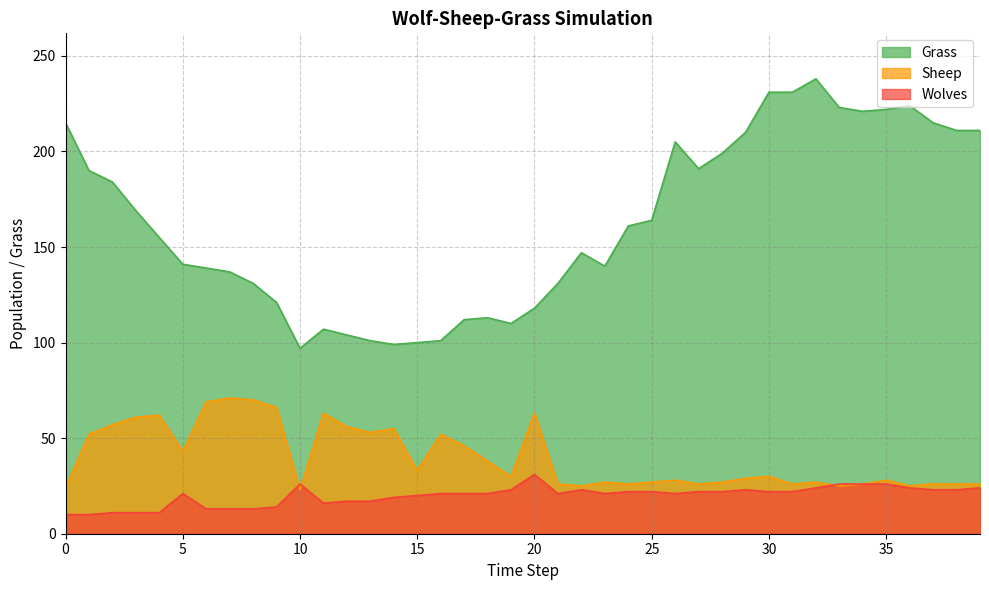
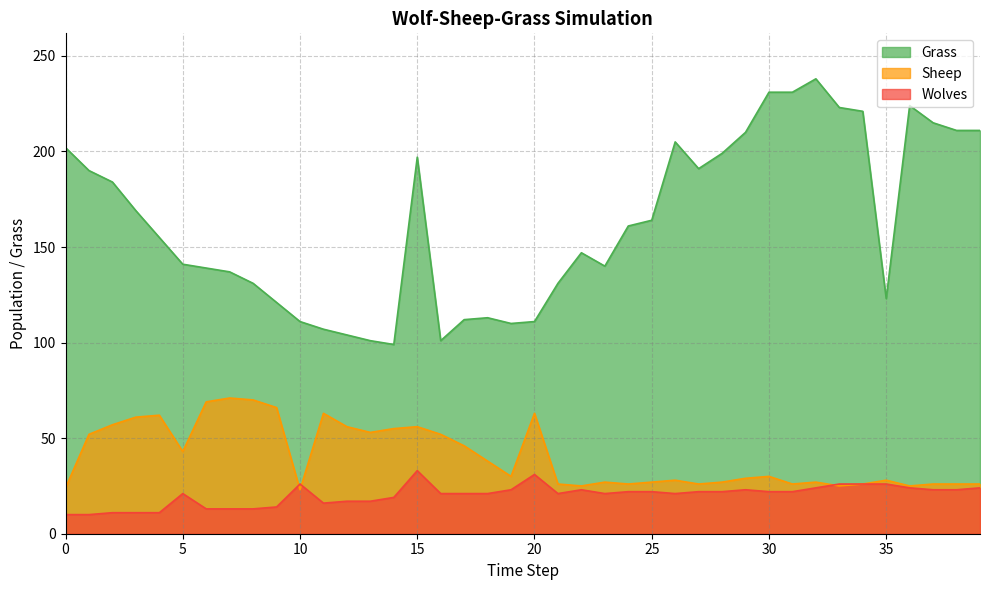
Grass, 0: 215 -> 202
Grass, 10: 97 -> 111
Grass, 15: 100 -> 197
Sheep, 15: 33 -> 56
Wolves, 15: 20 -> 33
Grass, 20: 118 -> 111
Grass, 35: 222 -> 123
